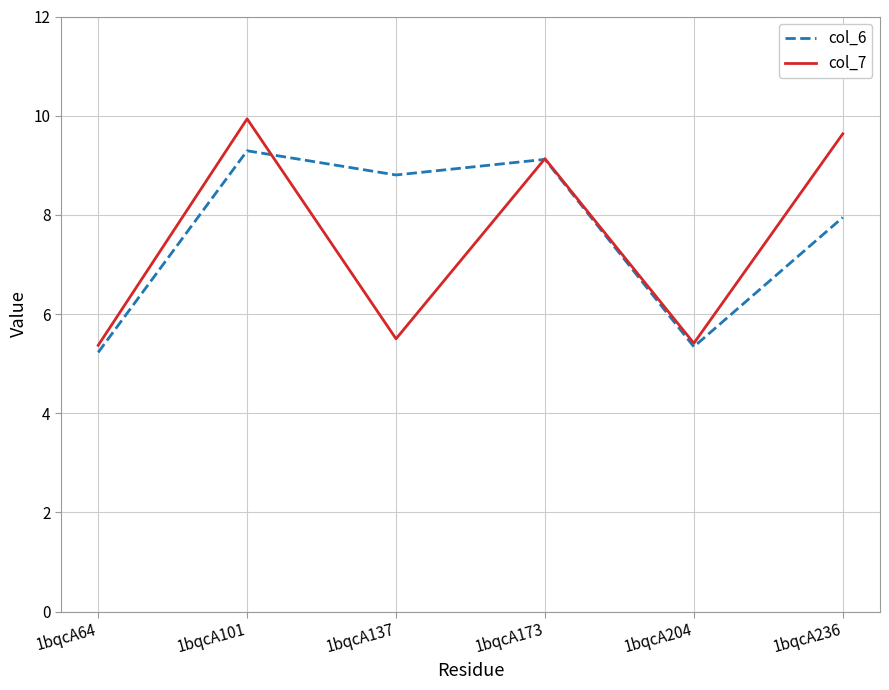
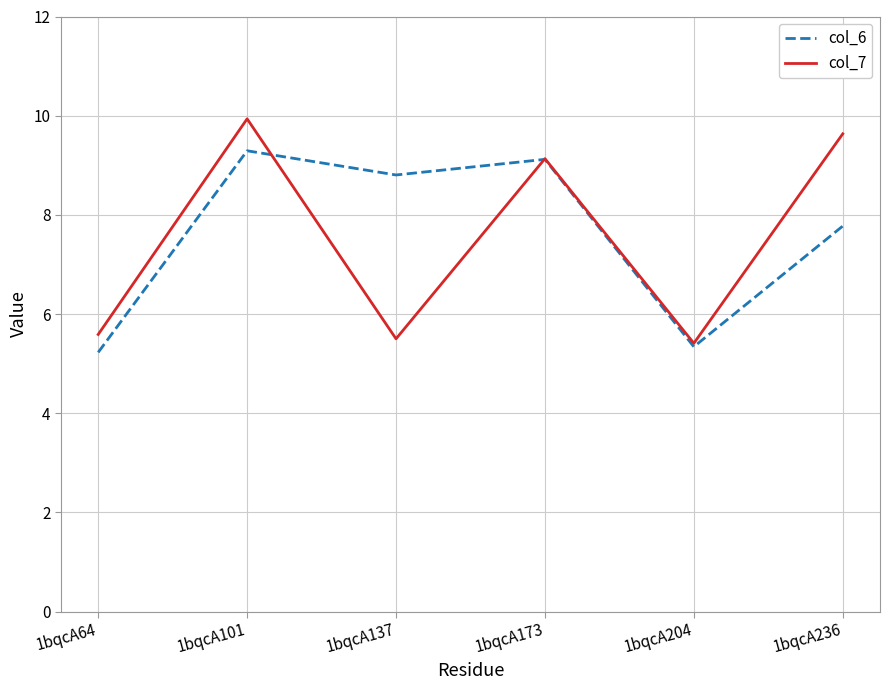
col_7, 1bqcA64: 5.4 -> 5.6
col_6, 1bqcA236: 7.9 -> 7.8
